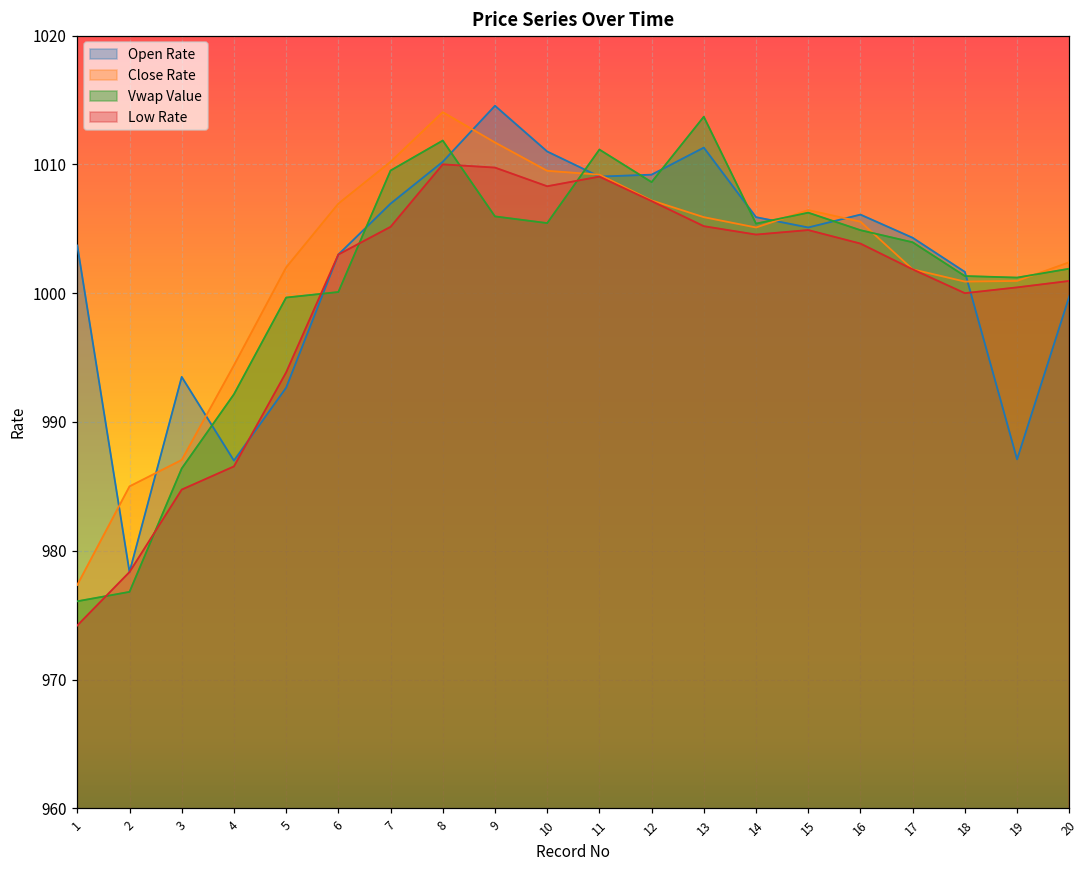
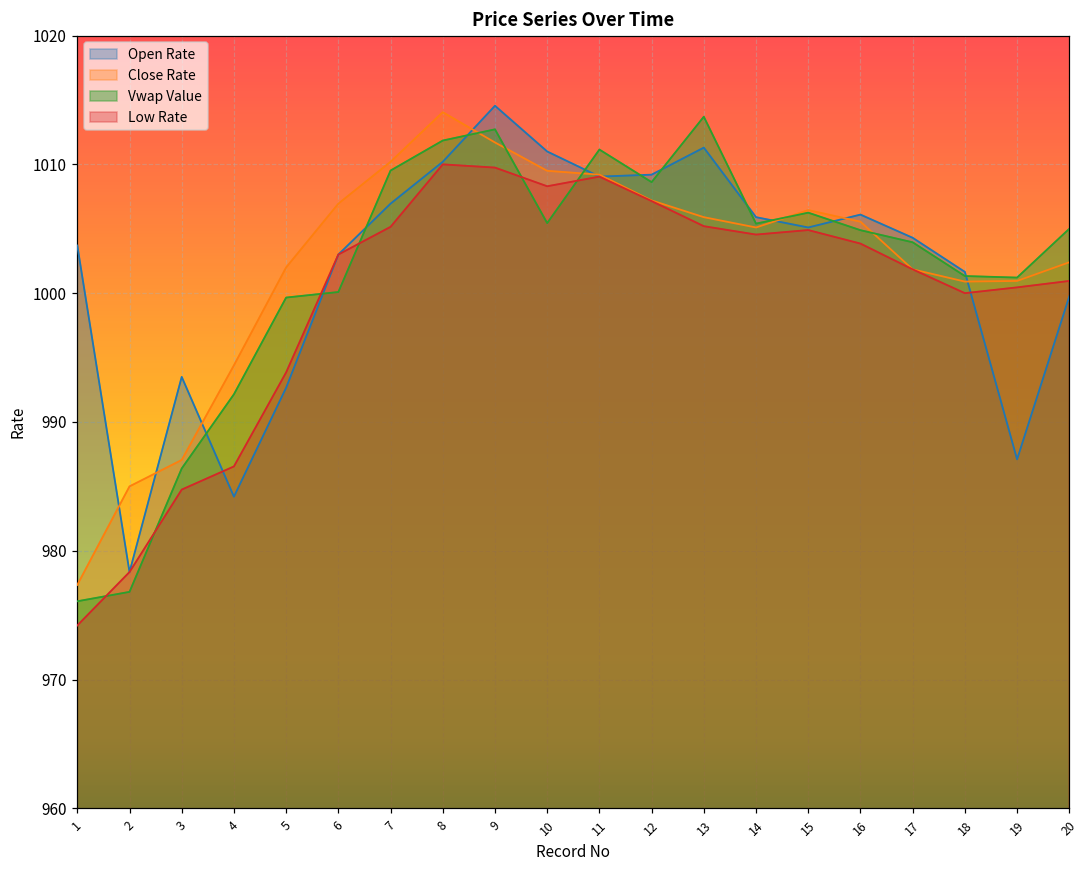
Open Rate, 4: 987.0 -> 984.2
Vwap Value, 9: 1006.0 -> 1012.7
Vwap Value, 20: 1001.9 -> 1005.0
